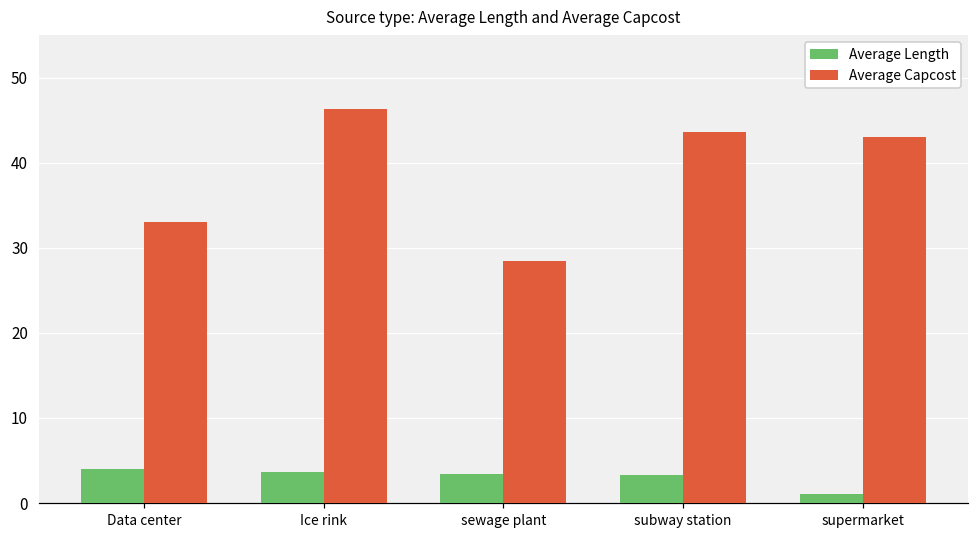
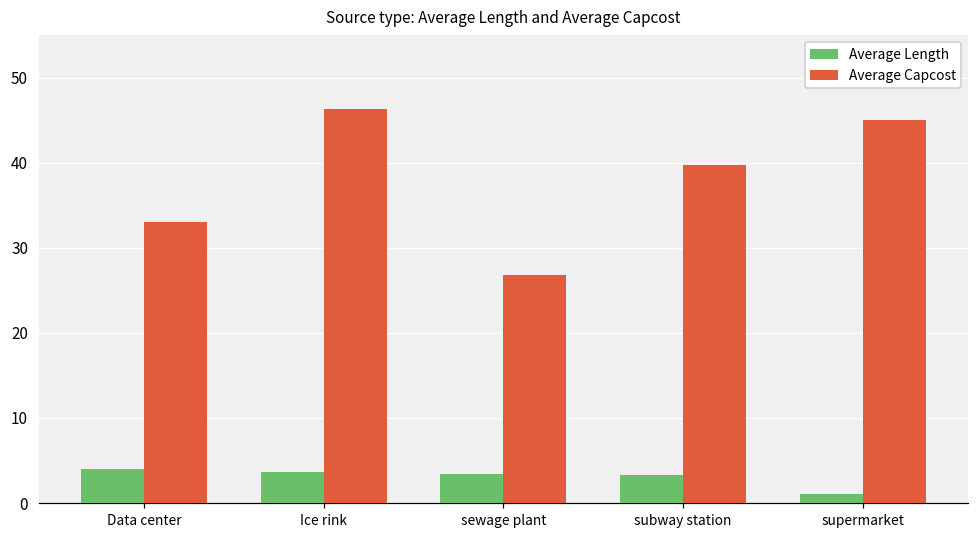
Average Capcost, sewage plant: 29 -> 27
Average Capcost, subway station: 44 -> 40
Average Capcost, supermarket: 43 -> 45
